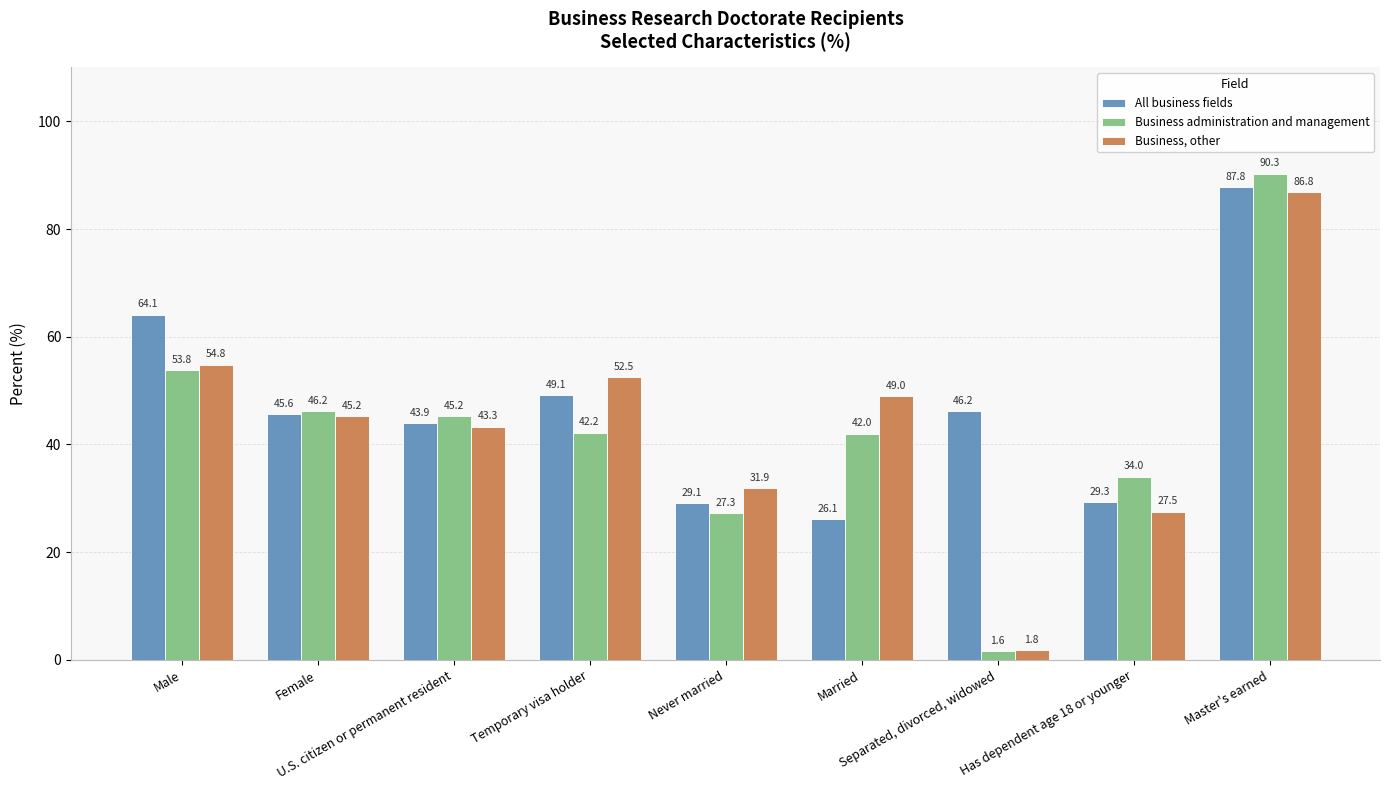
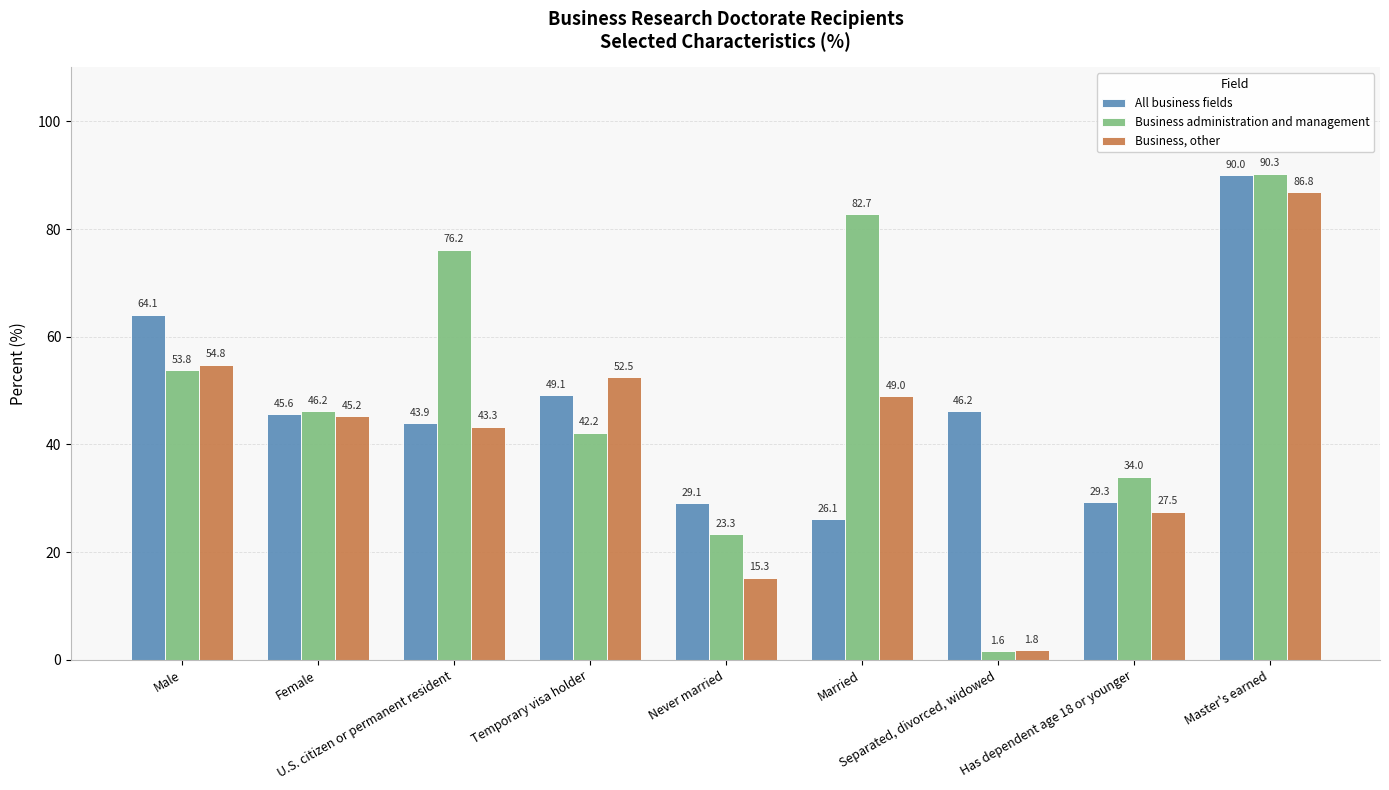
Business administration and management, U.S. citizen or permanent resident: 45.2 -> 76.2
Business administration and management, Never married: 27.3 -> 23.3
Business, other, Never married: 31.9 -> 15.3
Business administration and management, Married: 42.0 -> 82.7
All business fields, Master's earned: 87.8 -> 90.0
